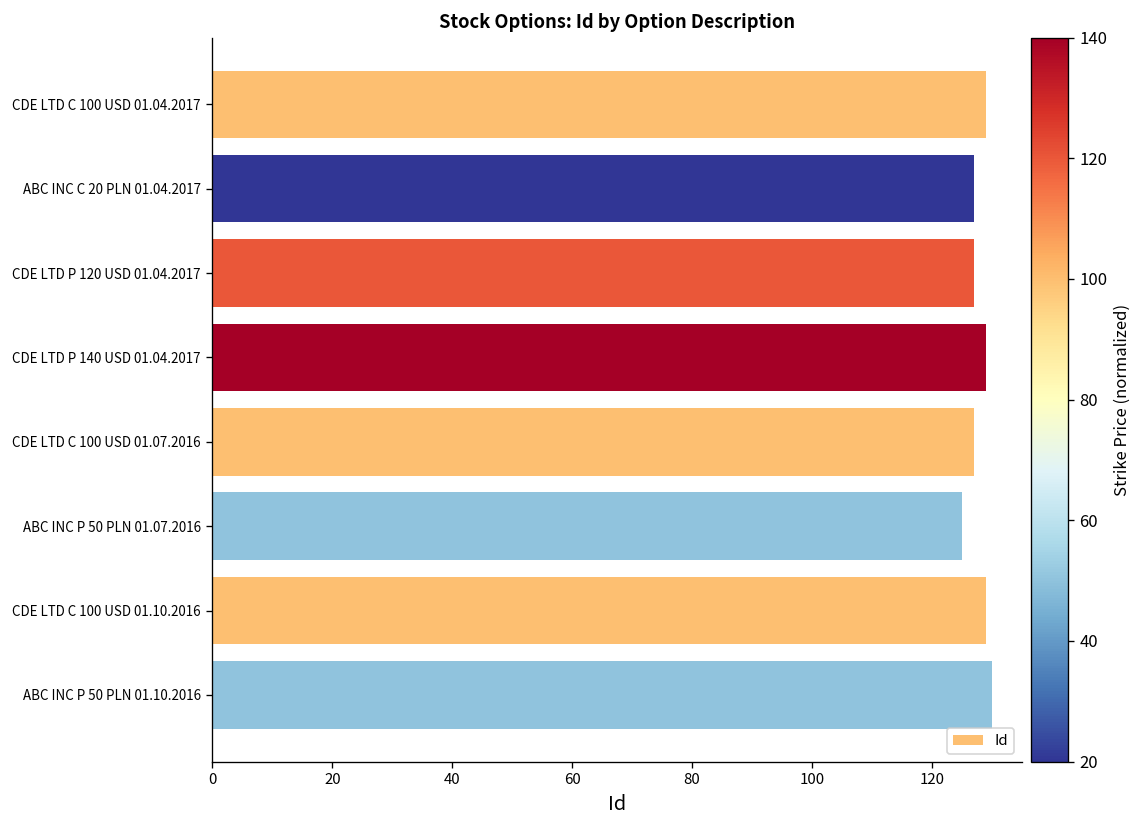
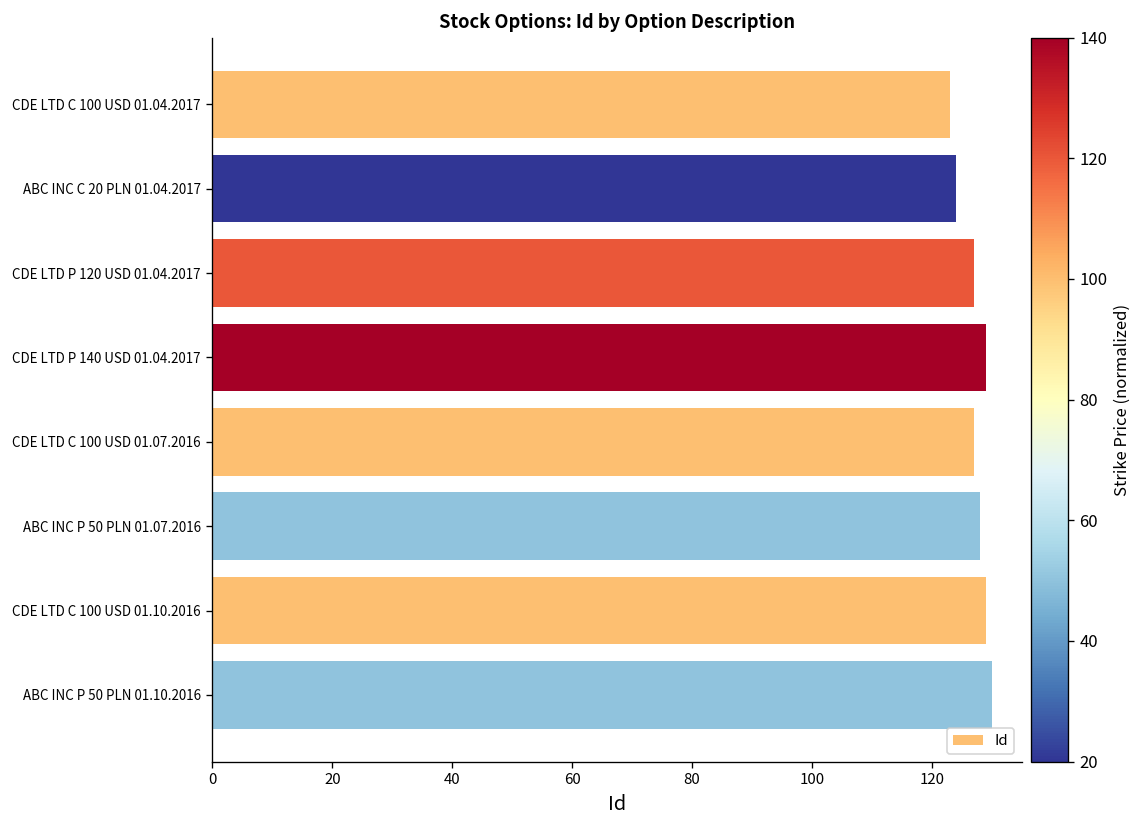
CDE LTD C 100 USD 01.04.2017: 129 -> 123
ABC INC C 20 PLN 01.04.2017: 127 -> 124
ABC INC P 50 PLN 01.07.2016: 125 -> 128
